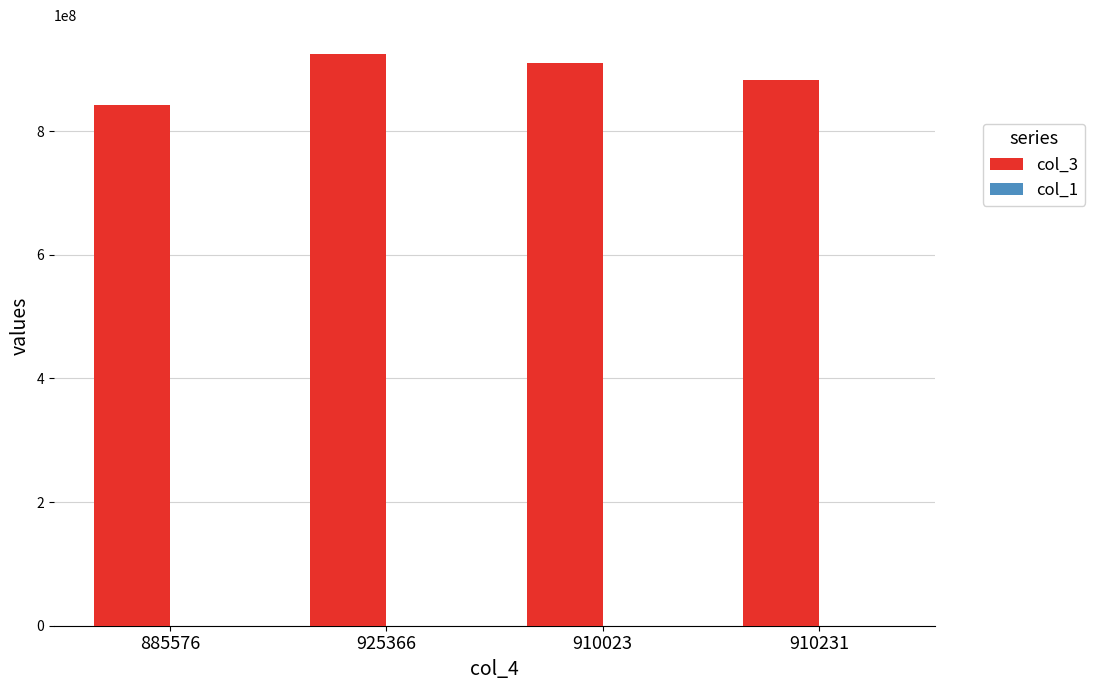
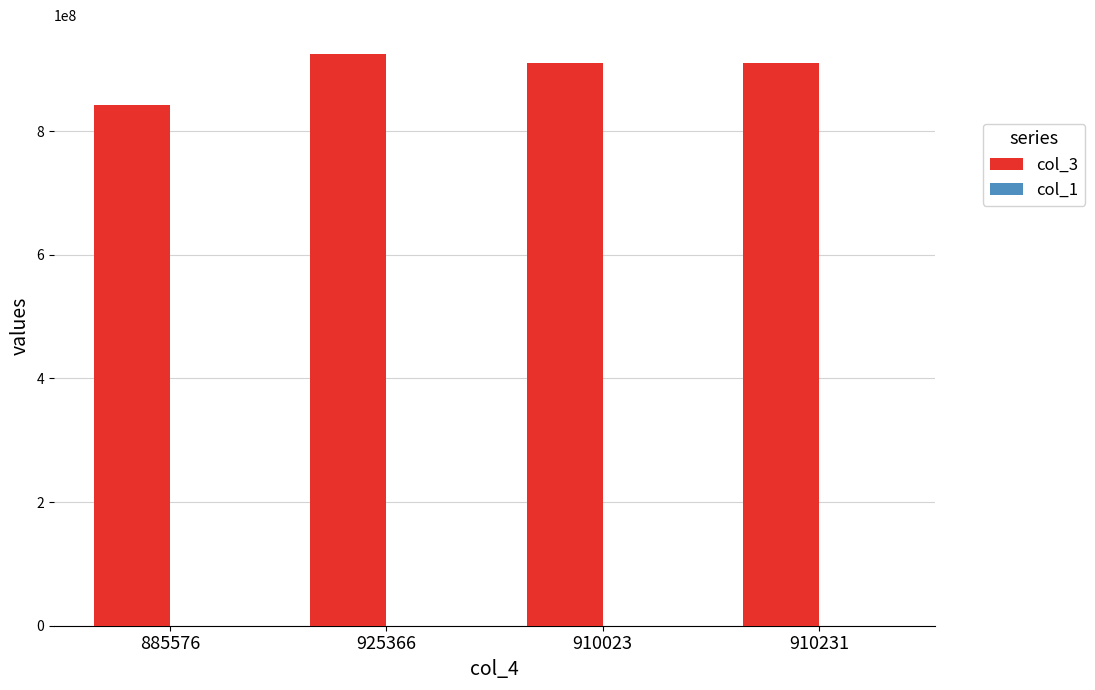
col_3, 910231: 880000000 -> 910000000
